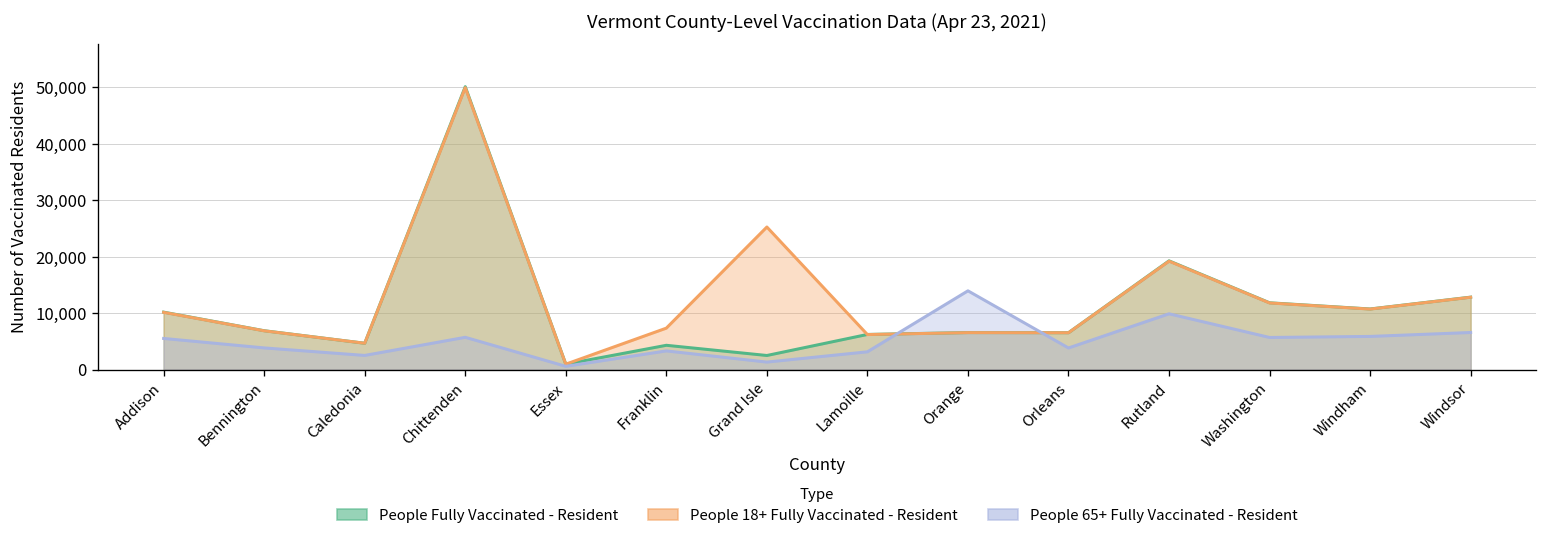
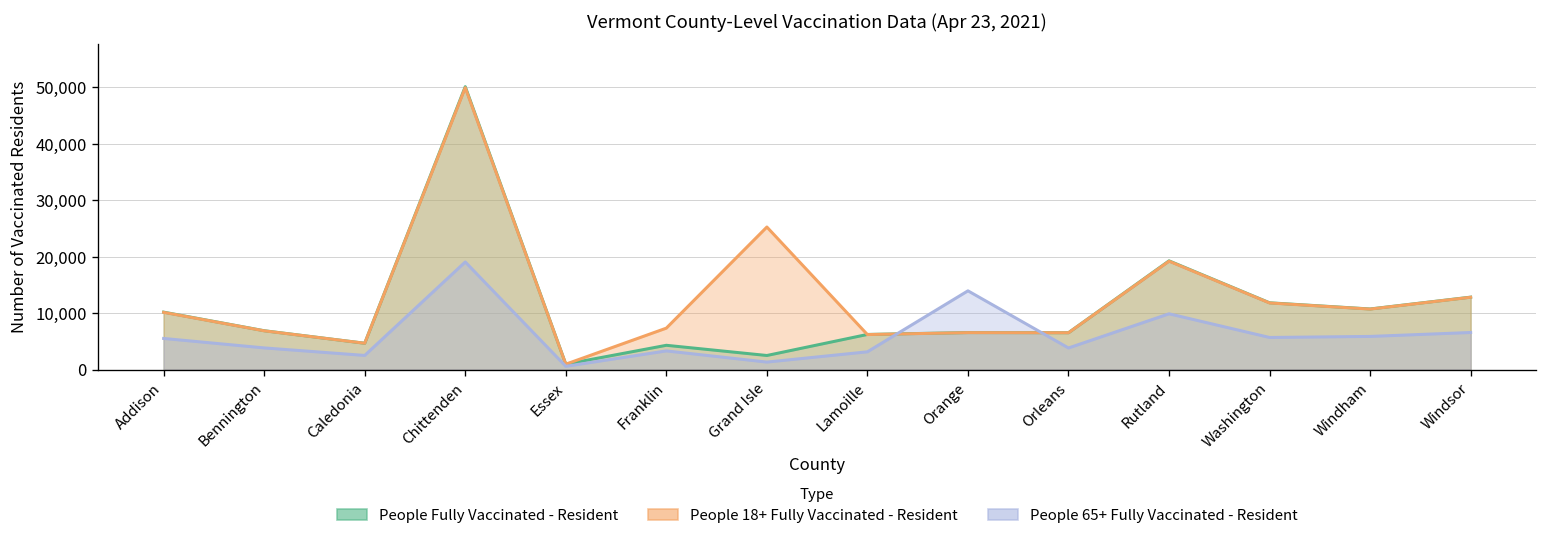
People 65+ Fully Vaccinated - Resident, Chittenden: 6,000 -> 19,000
